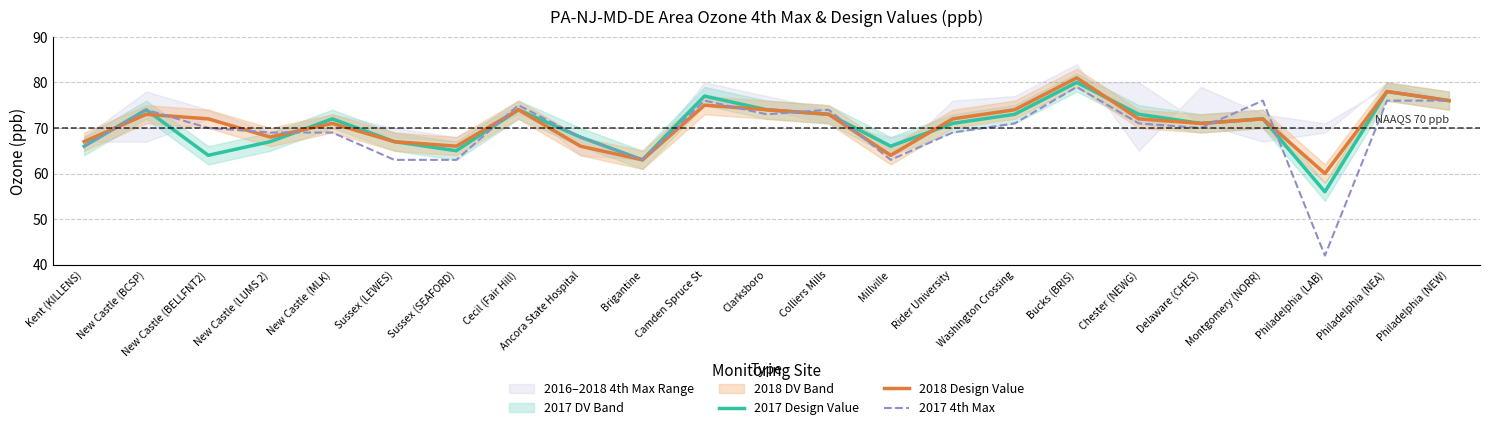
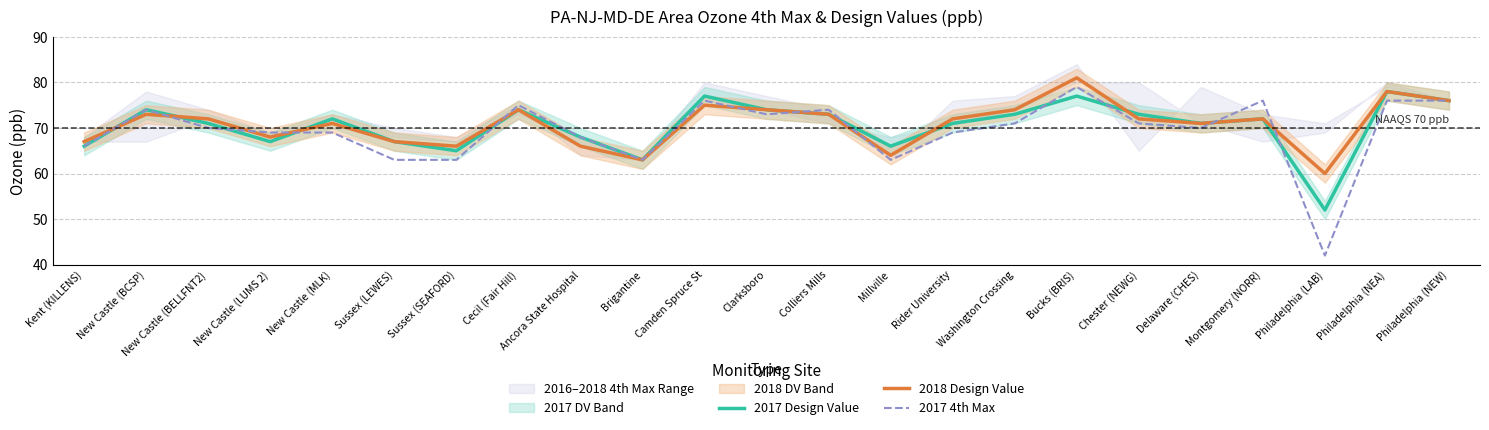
2017 Design Value, New Castle (BELLFNT2): 64 -> 71
2017 Design Value, Bucks (BRIS): 80 -> 77
2017 Design Value, Philadelphia (LAB): 56 -> 52
